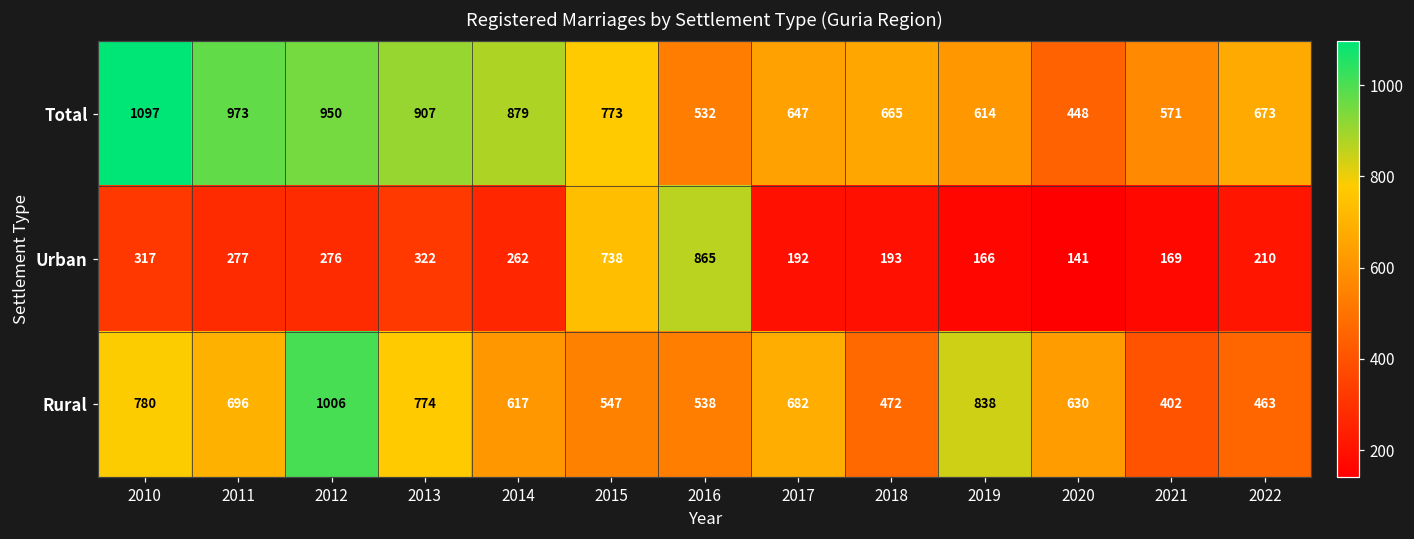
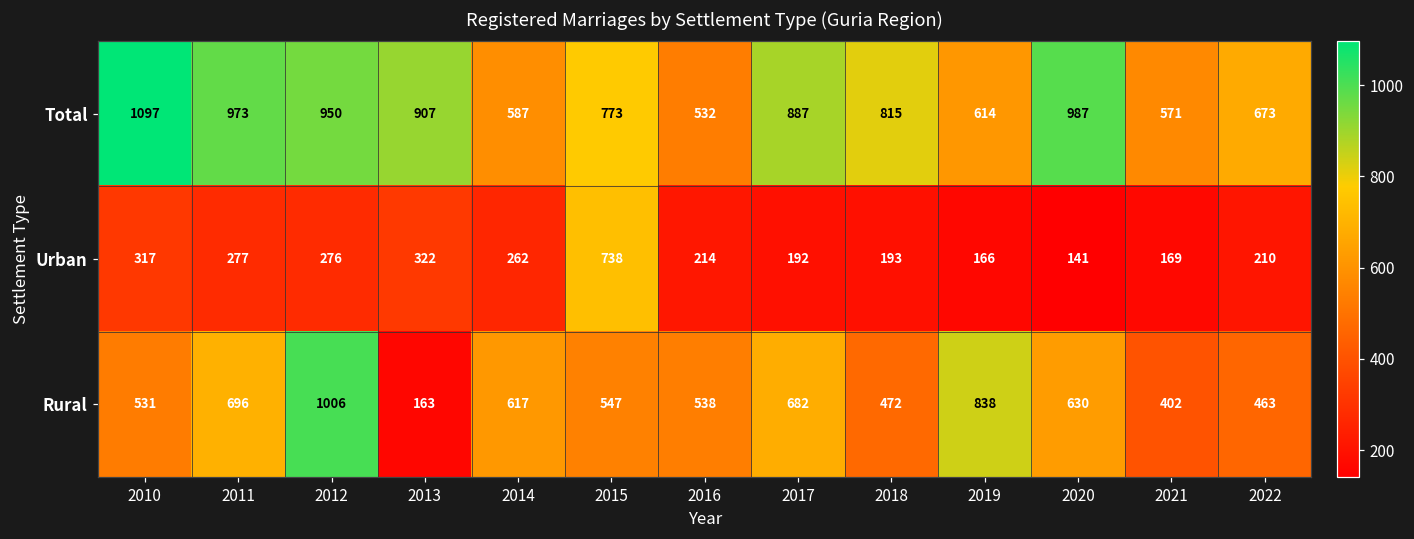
Total, 2014: 879 -> 587
Total, 2017: 647 -> 887
Total, 2018: 665 -> 815
Total, 2020: 448 -> 987
Urban, 2016: 865 -> 214
Rural, 2010: 780 -> 531
Rural, 2013: 774 -> 163
